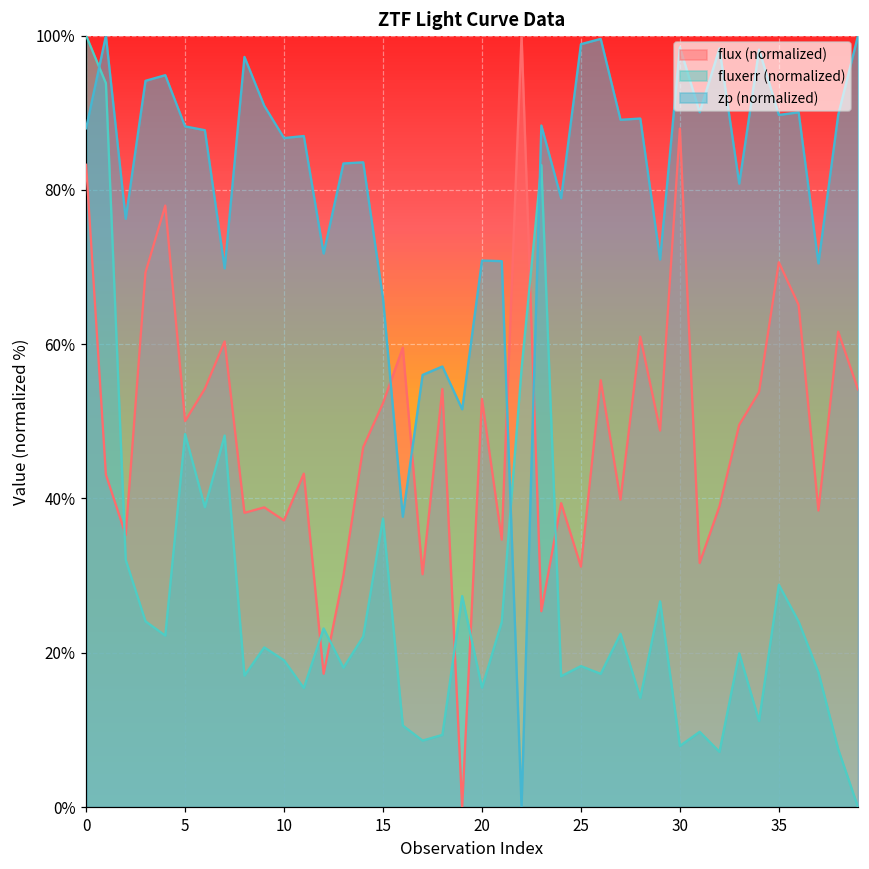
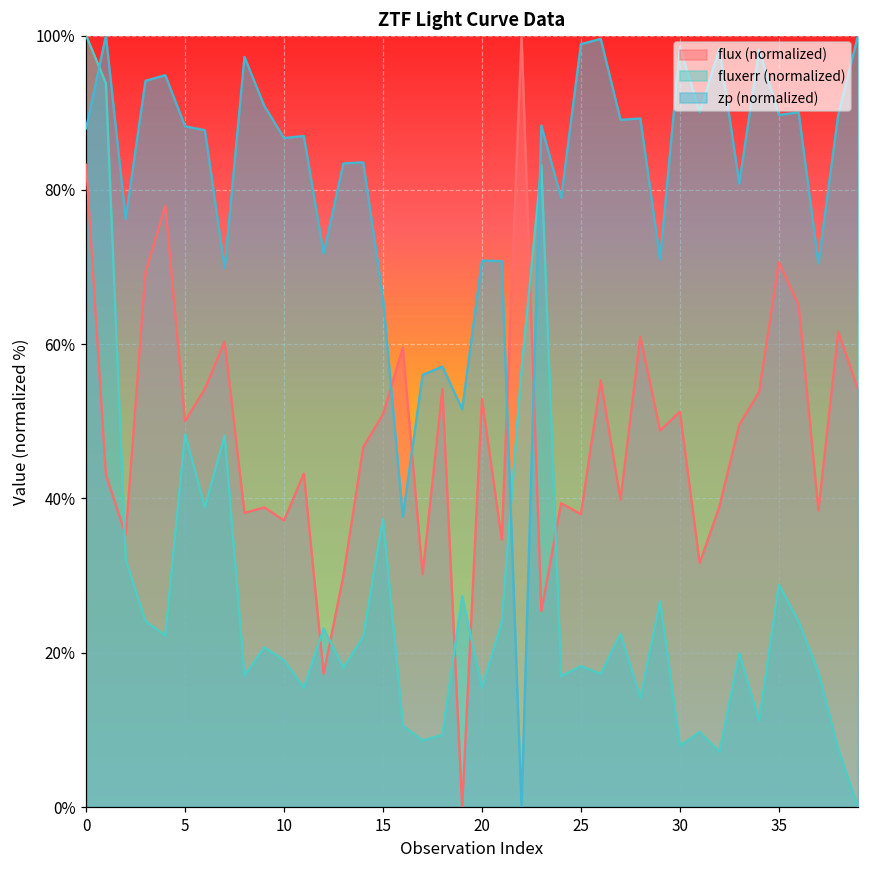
flux (normalized), 15: 52% -> 51%
flux (normalized), 25: 31% -> 38%
flux (normalized), 30: 88% -> 51%
